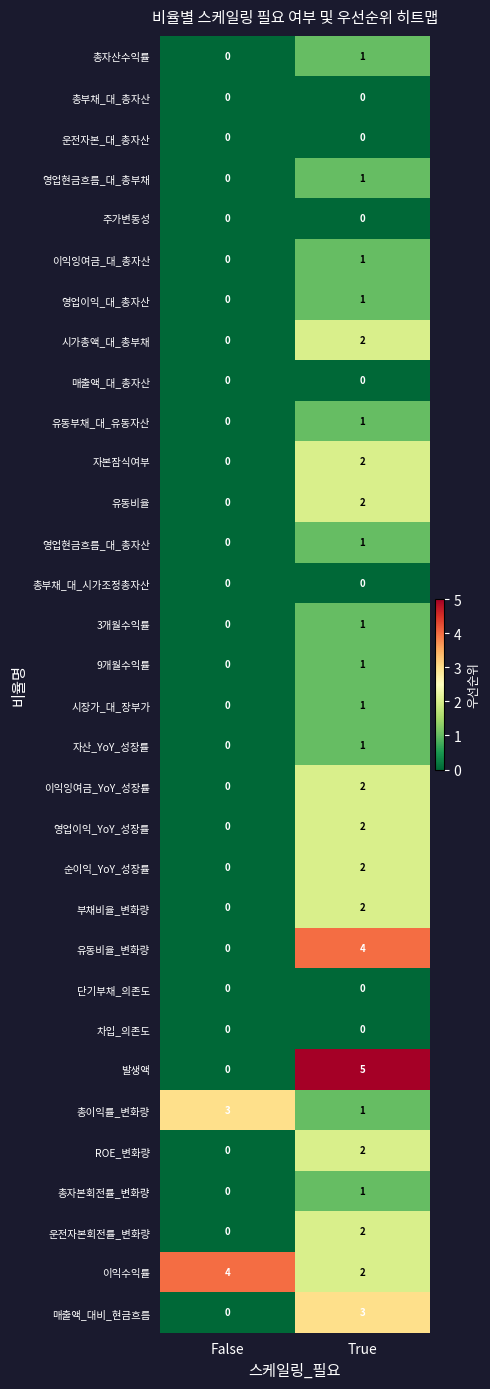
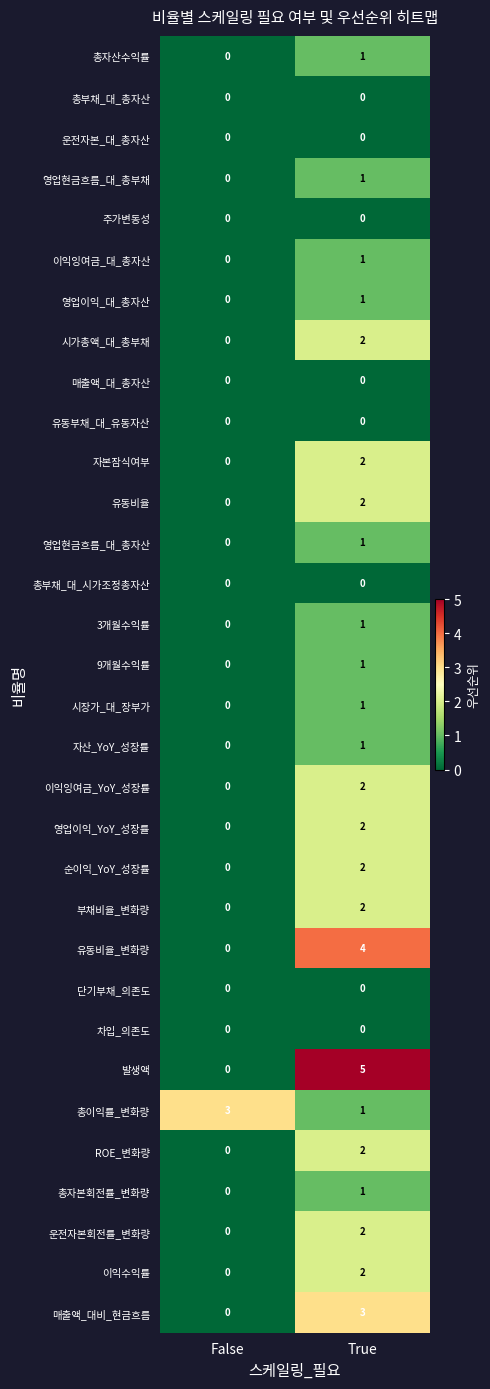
유동부채_대_유동자산, True: 1 -> 0
이익수익률, False: 4 -> 0
